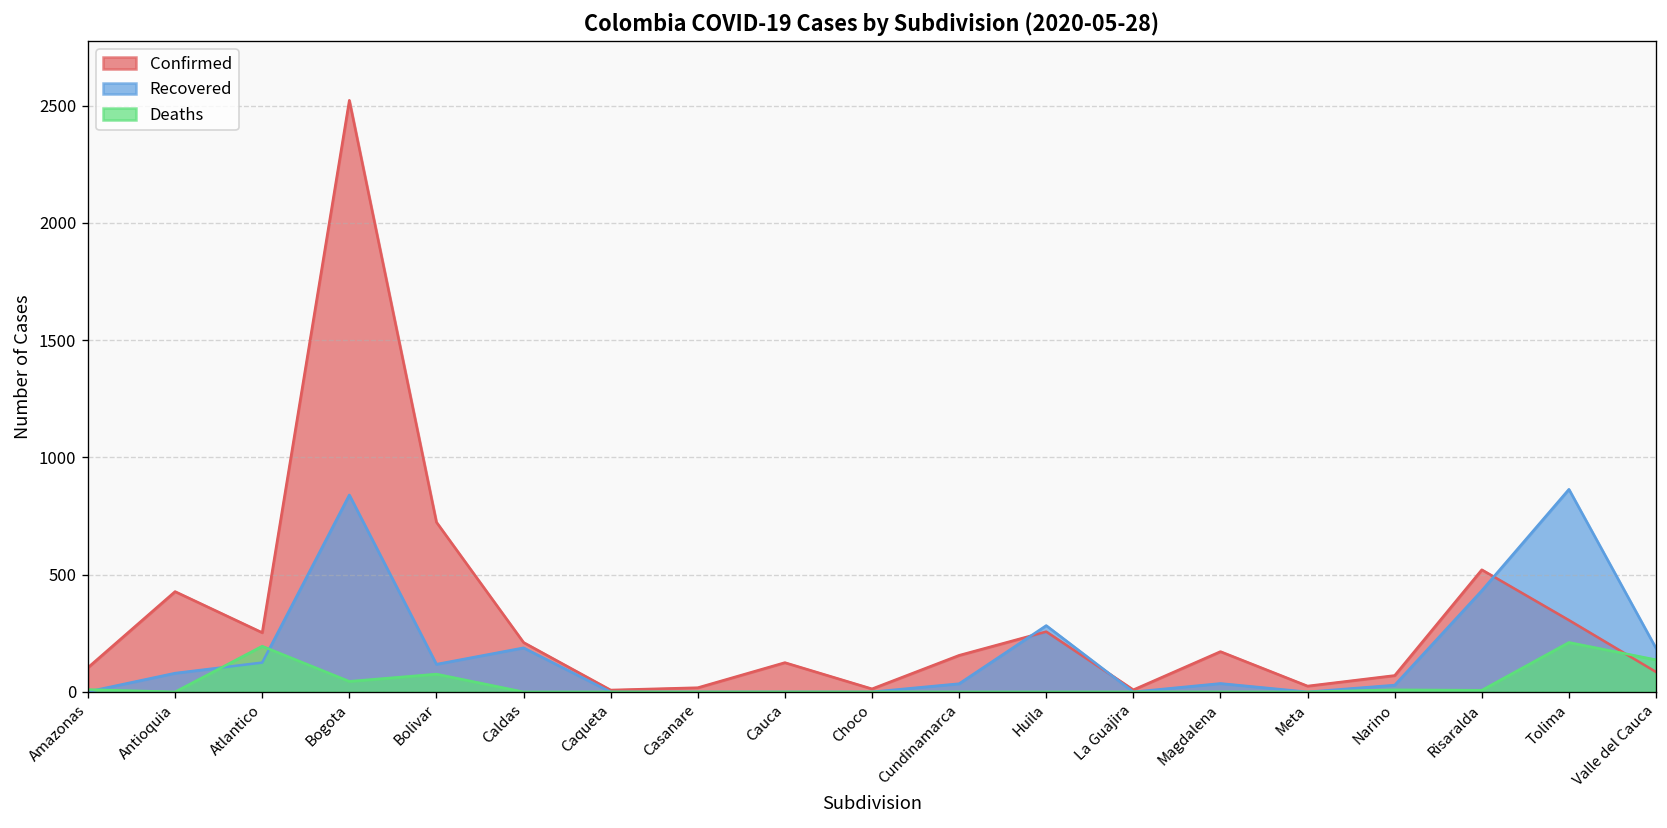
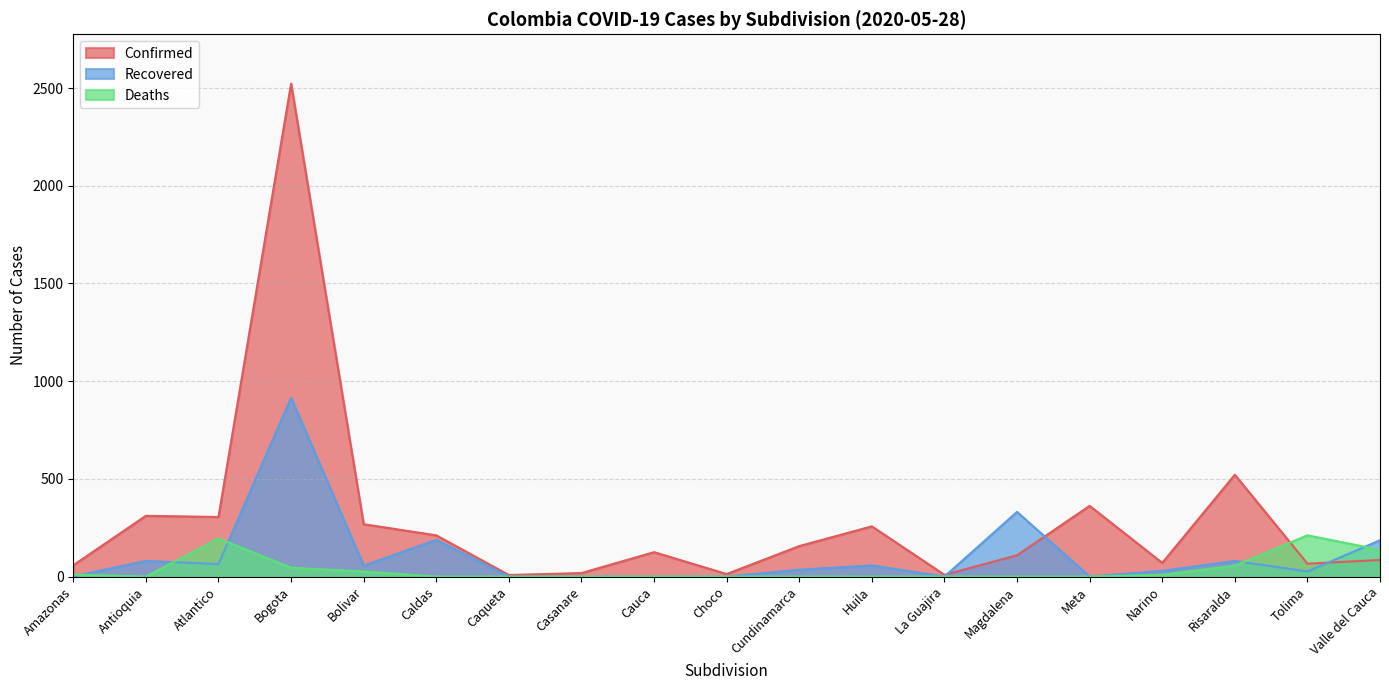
Confirmed, Amazonas: 100 -> 60
Confirmed, Antioquia: 430 -> 310
Confirmed, Atlantico: 250 -> 310
Recovered, Atlantico: 130 -> 60
Recovered, Bogota: 840 -> 920
Confirmed, Bolivar: 720 -> 270
Recovered, Bolivar: 120 -> 60
Deaths, Bolivar: 80 -> 30
Recovered, Huila: 280 -> 60
Confirmed, Magdalena: 170 -> 110
Recovered, Magdalena: 40 -> 330
Confirmed, Meta: 30 -> 360
Recovered, Risaralda: 430 -> 80
Deaths, Risaralda: 10 -> 60
Confirmed, Tolima: 310 -> 70
Recovered, Tolima: 860 -> 30
